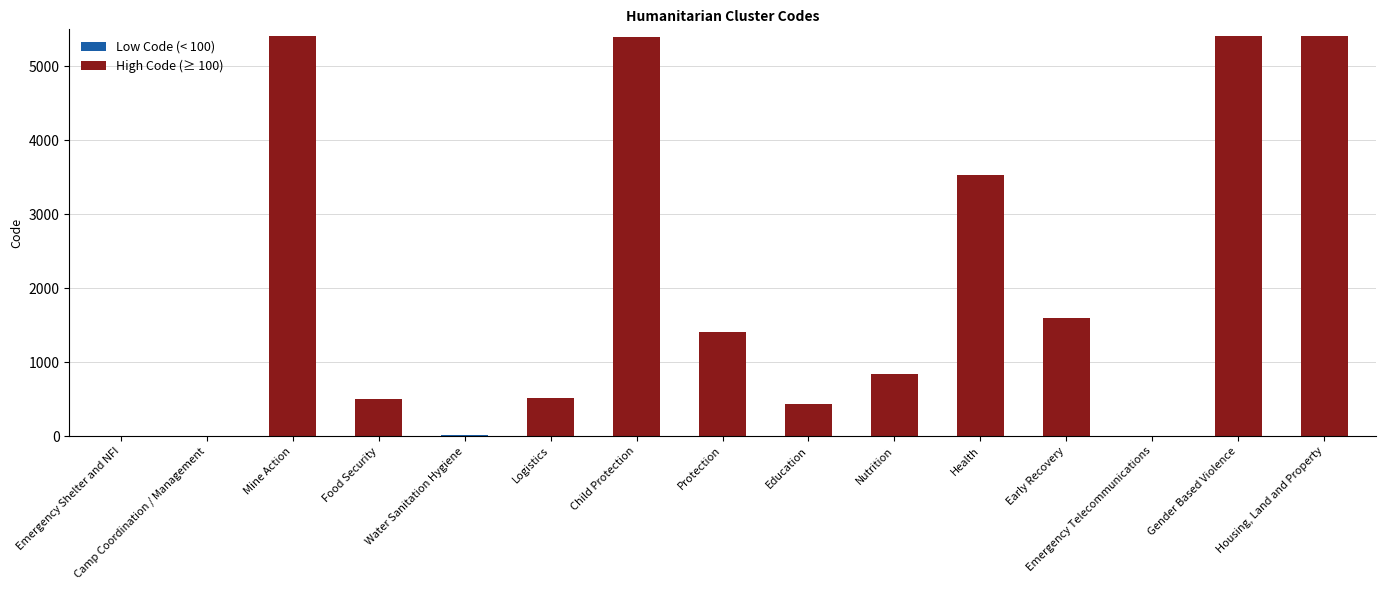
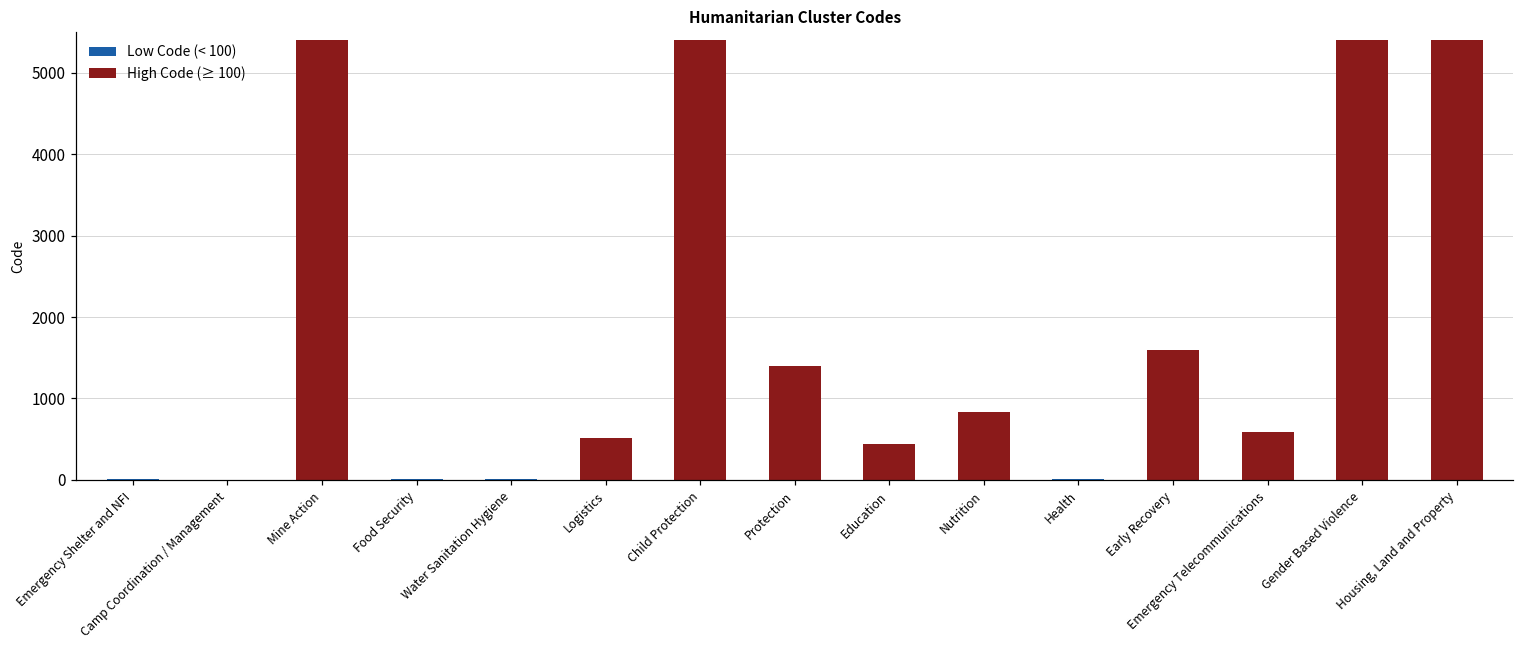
Food Security: 500 -> 0
Health: 3500 -> 0
Emergency Telecommunications: 0 -> 600
